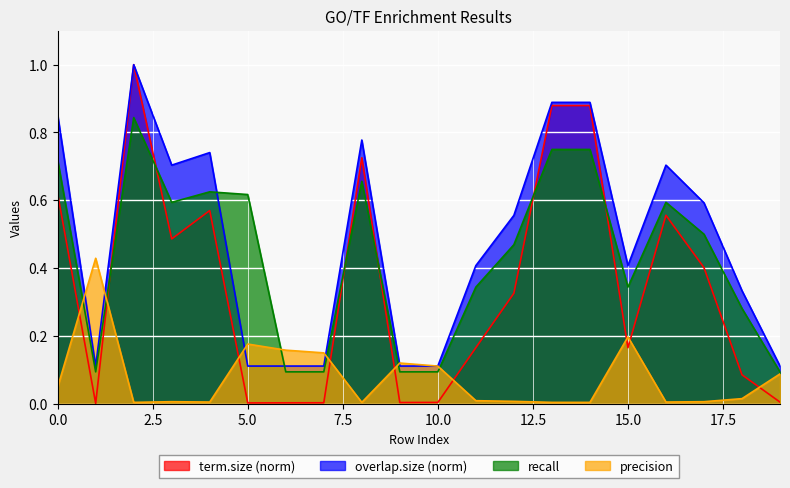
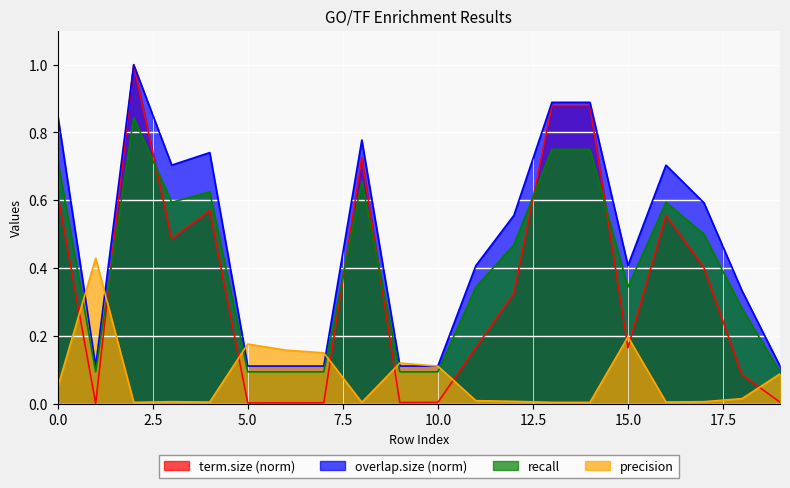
recall, 5.0: 0.62 -> 0.09
